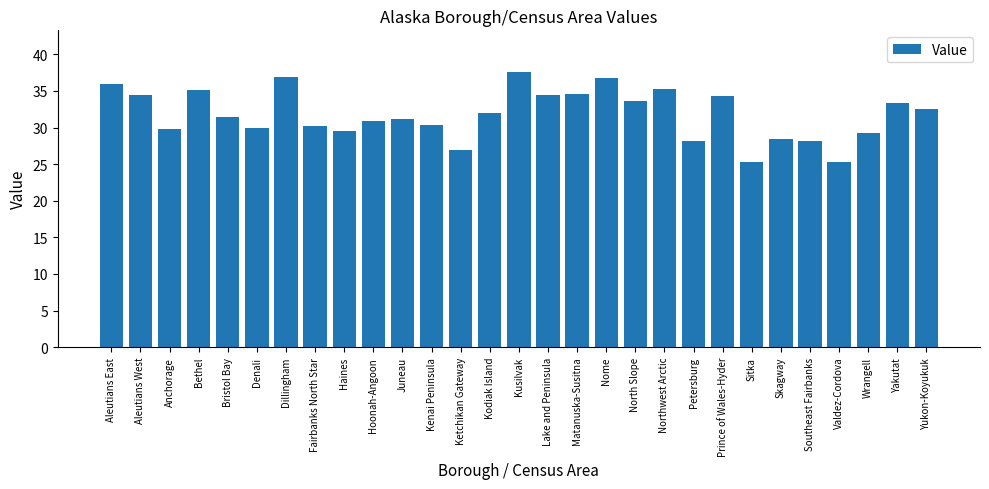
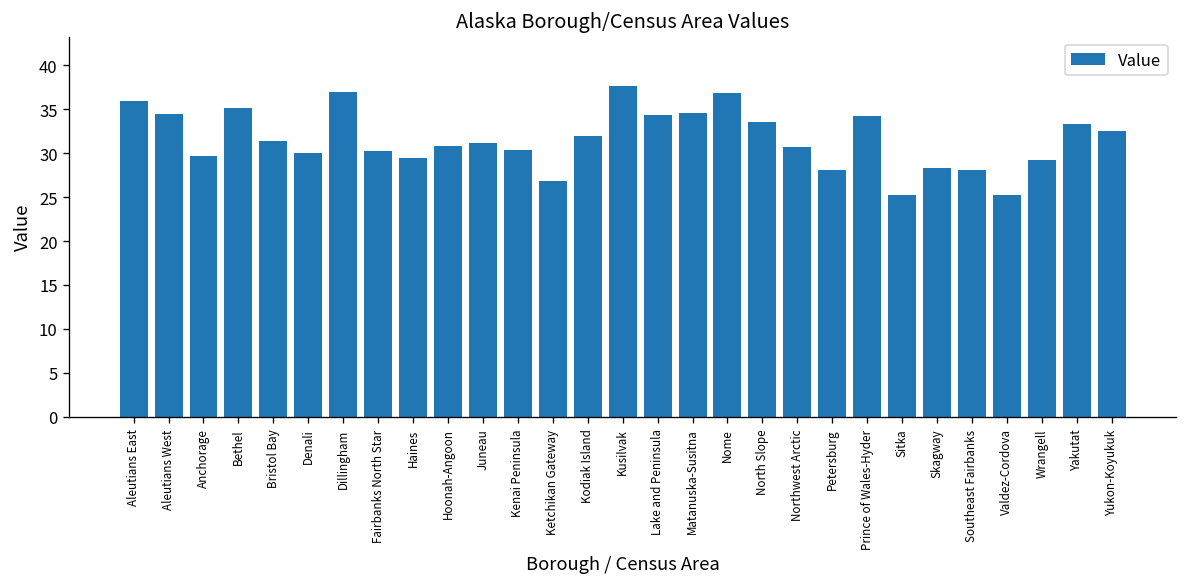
Northwest Arctic: 35 -> 31
